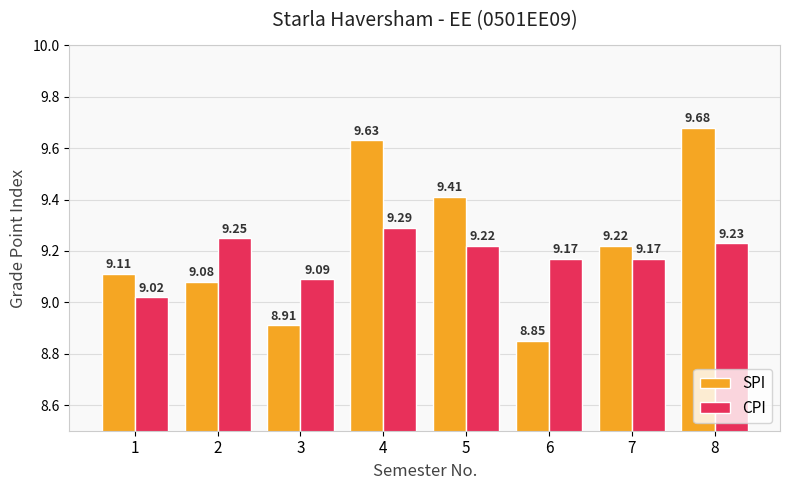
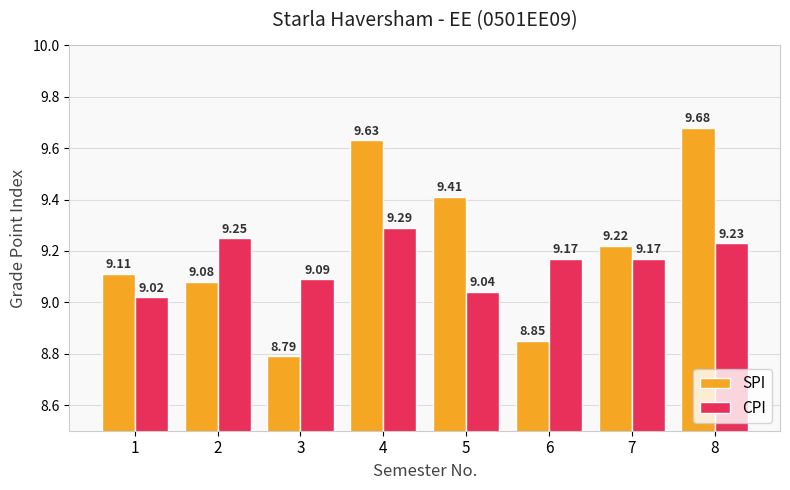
SPI, 3: 8.91 -> 8.79
CPI, 5: 9.22 -> 9.04
